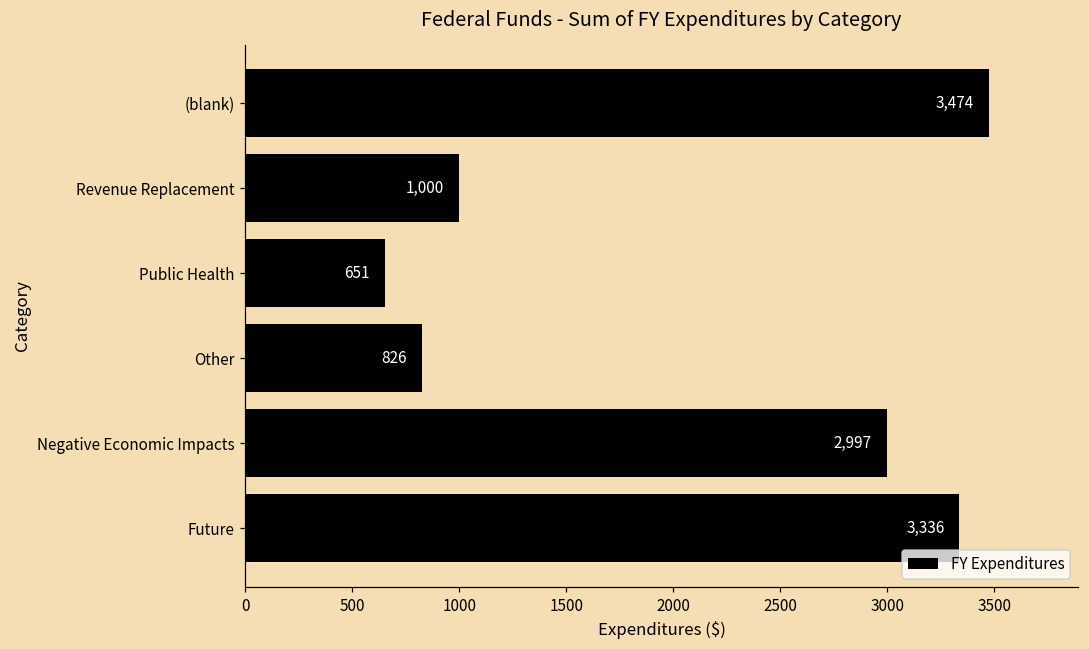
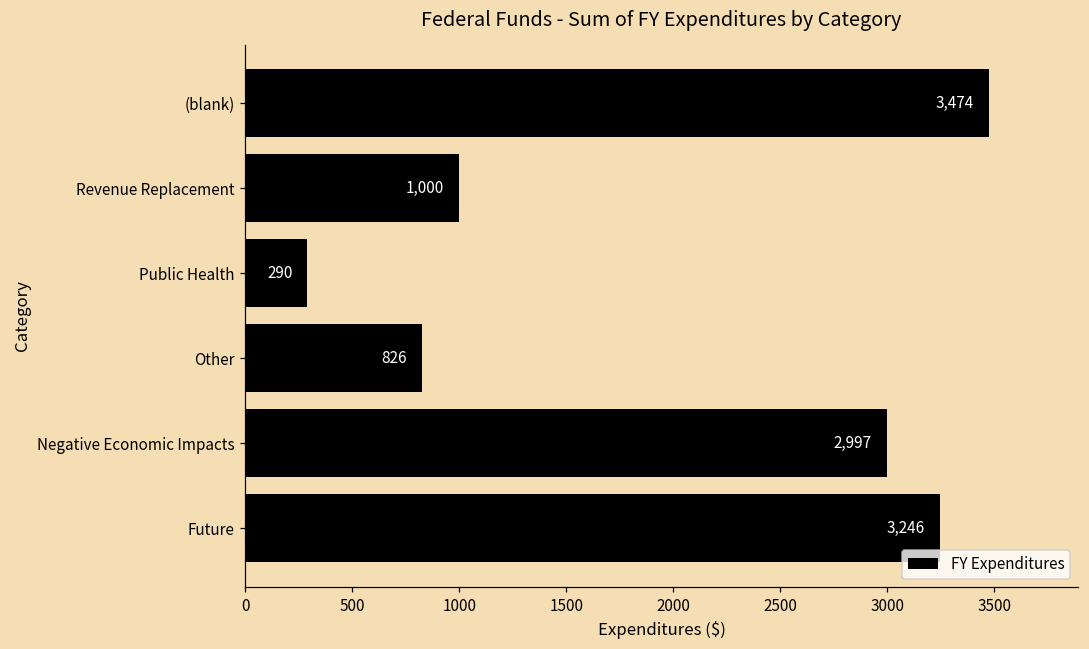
Public Health: 651 -> 290
Future: 3,336 -> 3,246
